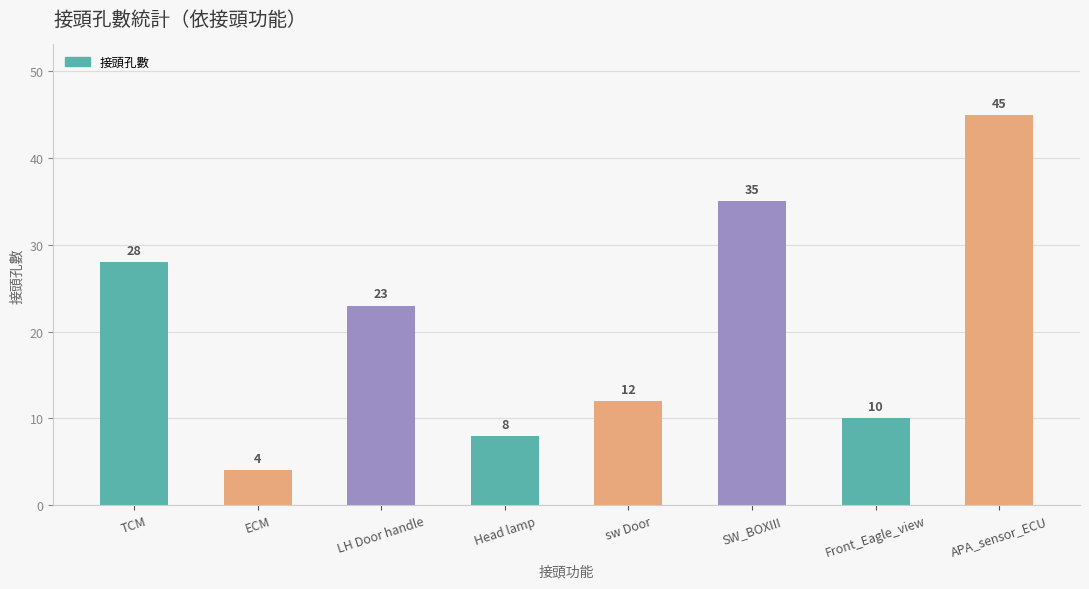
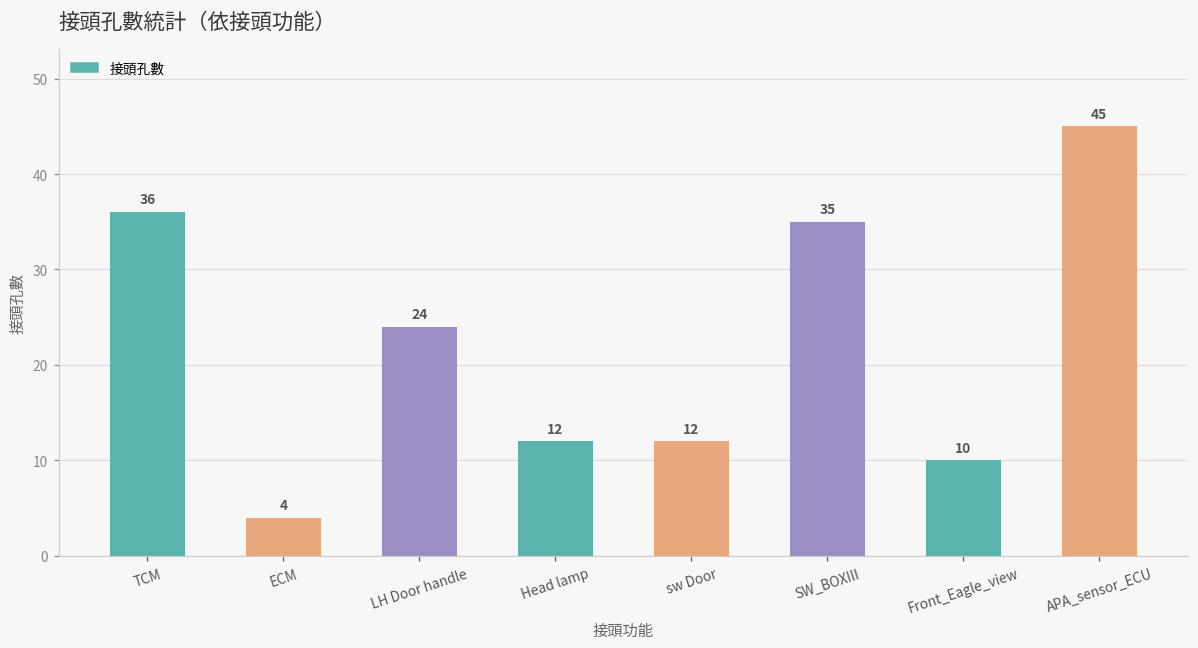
TCM: 28 -> 36
LH Door handle: 23 -> 24
Head lamp: 8 -> 12
